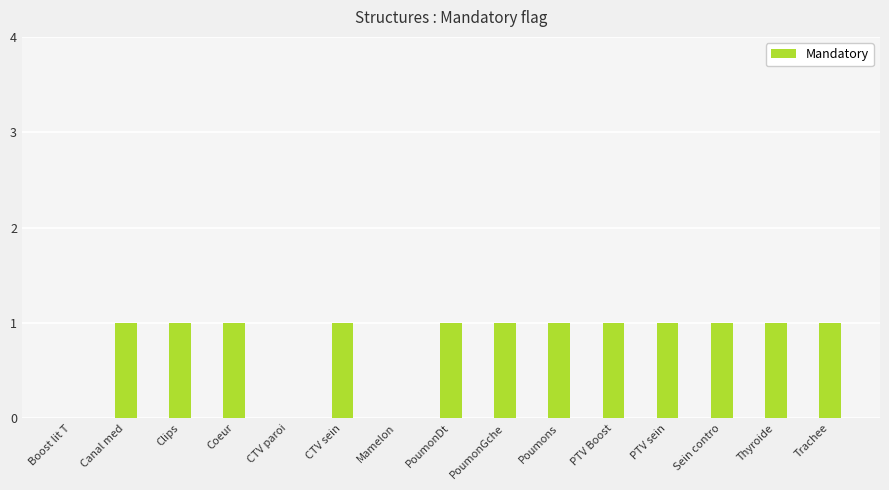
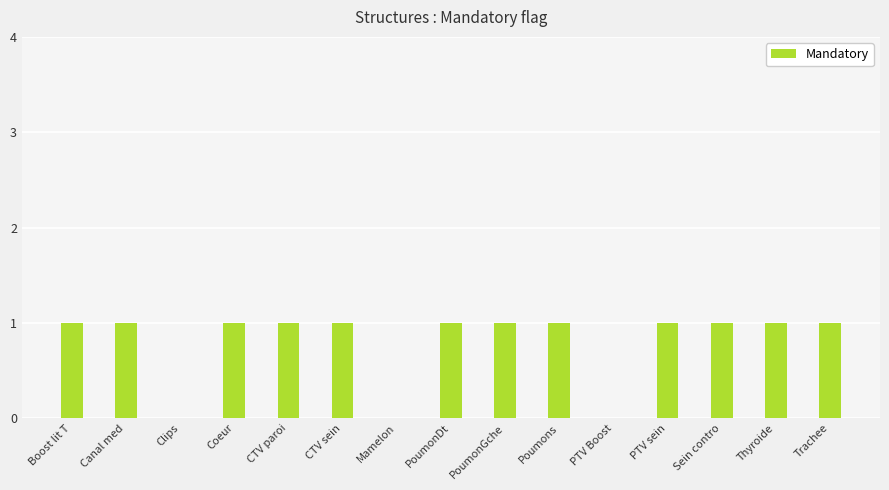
Boost lit T: 0 -> 1
Clips: 1 -> 0
CTV paroi: 0 -> 1
PTV Boost: 1 -> 0
